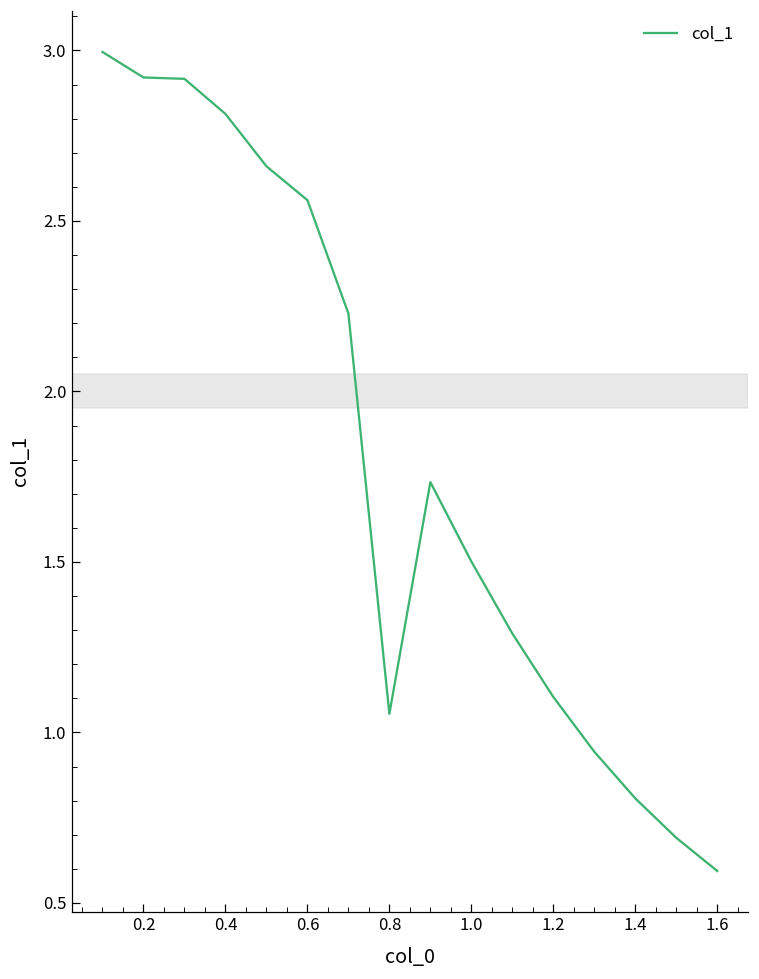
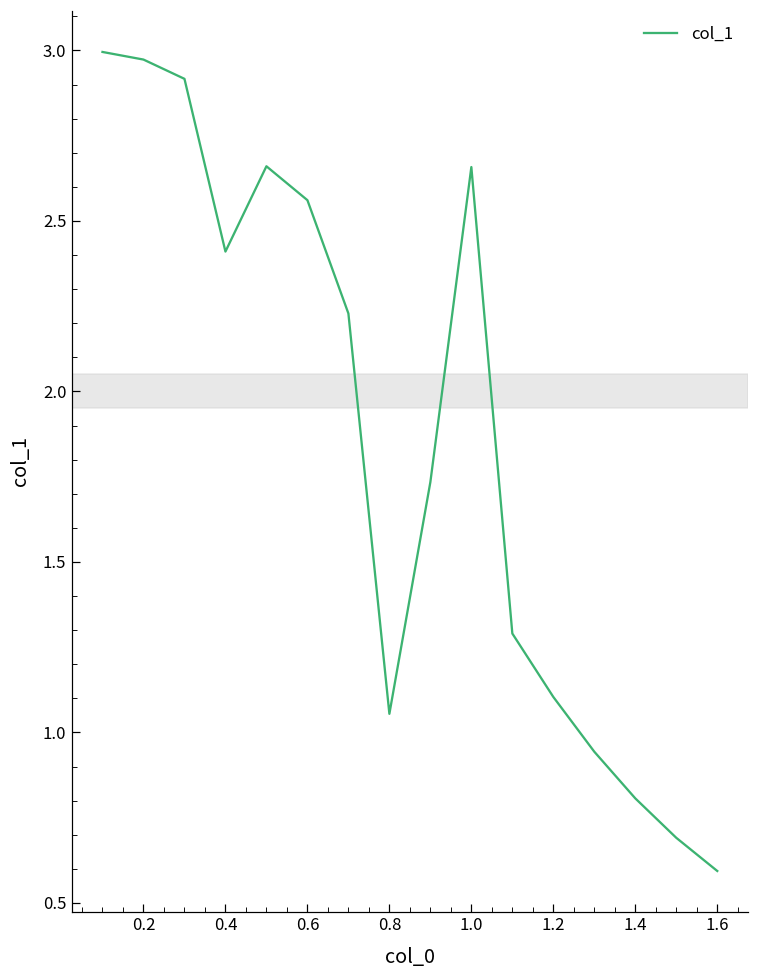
0.2: 2.92 -> 2.97
0.4: 2.81 -> 2.41
1.0: 1.50 -> 2.66
